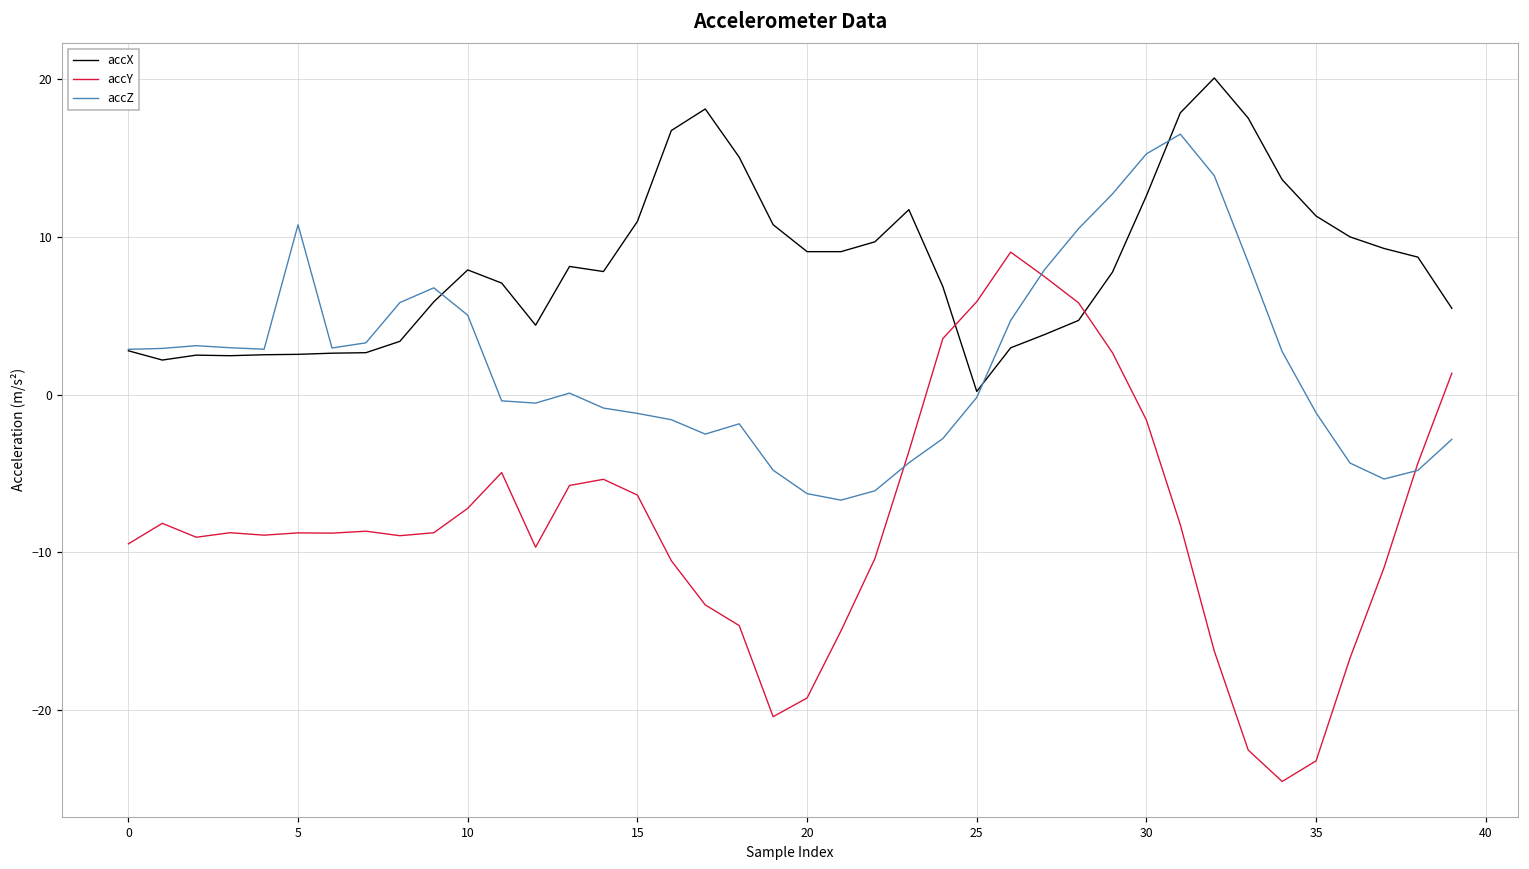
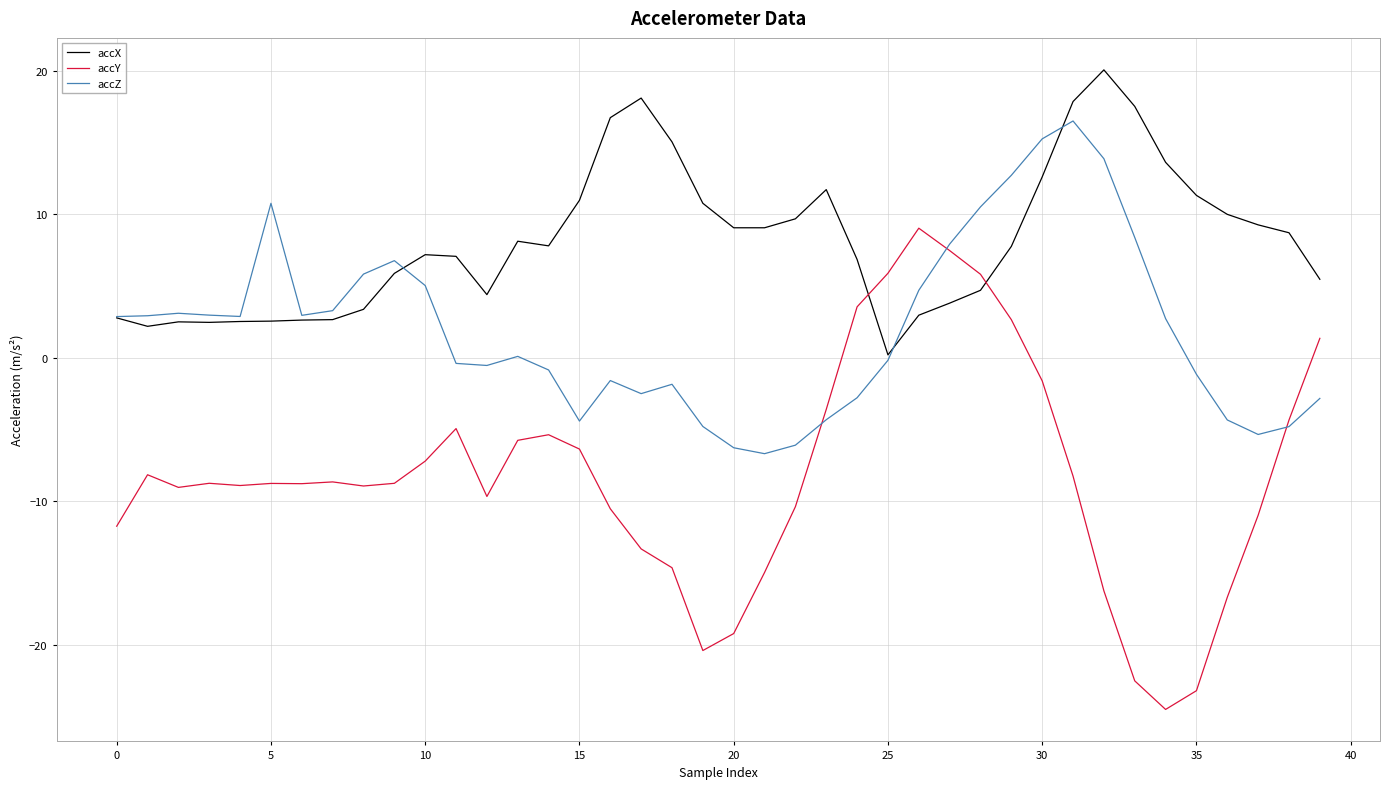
accY, 0: -9.5 -> -11.7
accX, 10: 7.9 -> 7.2
accZ, 15: -1.2 -> -4.4
